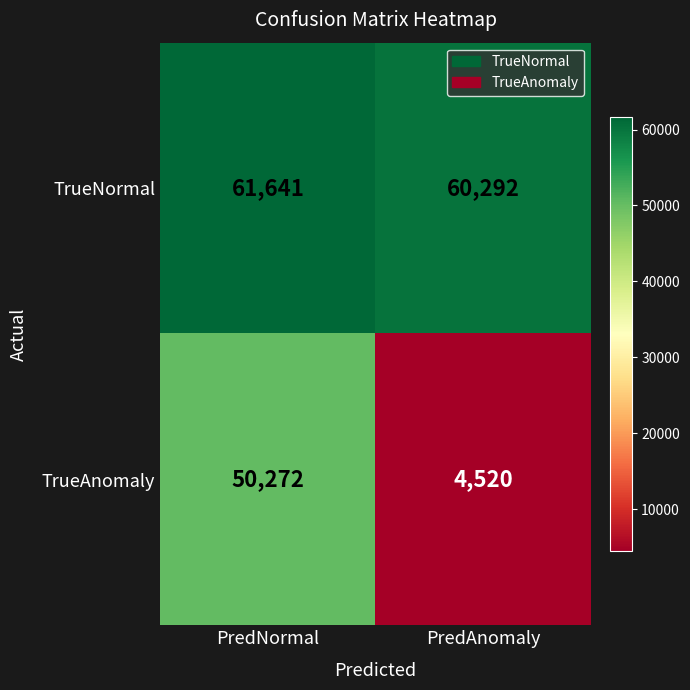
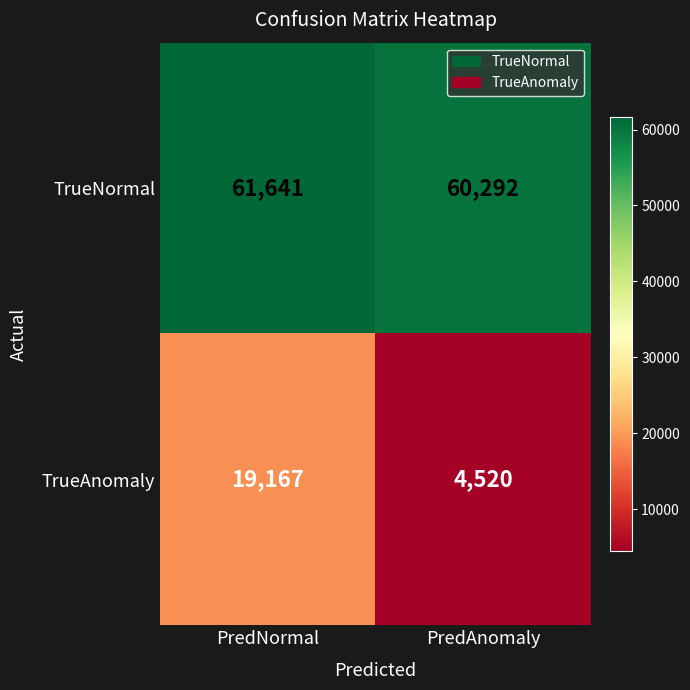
TrueAnomaly, PredNormal: 50,272 -> 19,167
